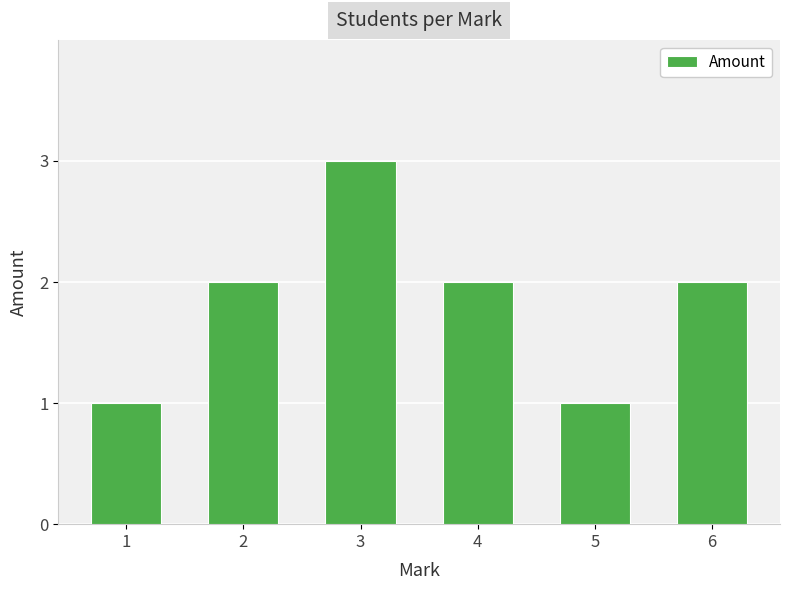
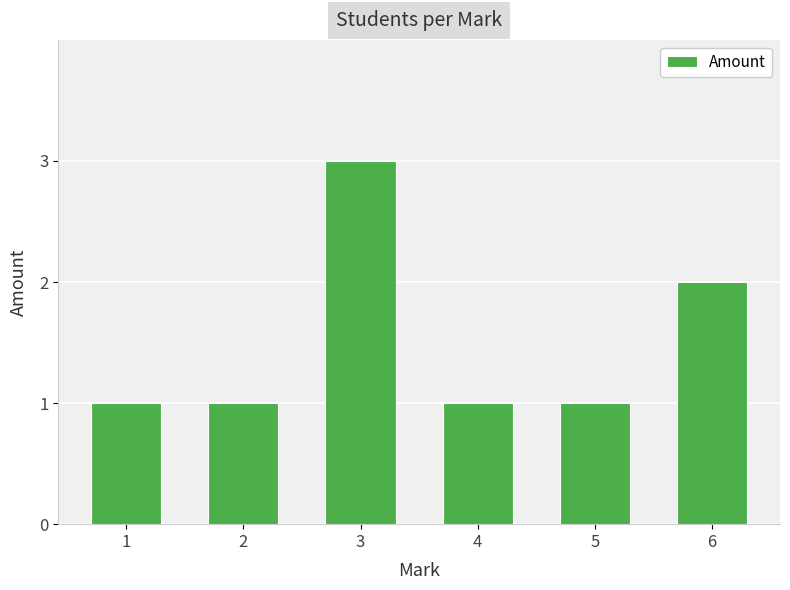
2: 2 -> 1
4: 2 -> 1
